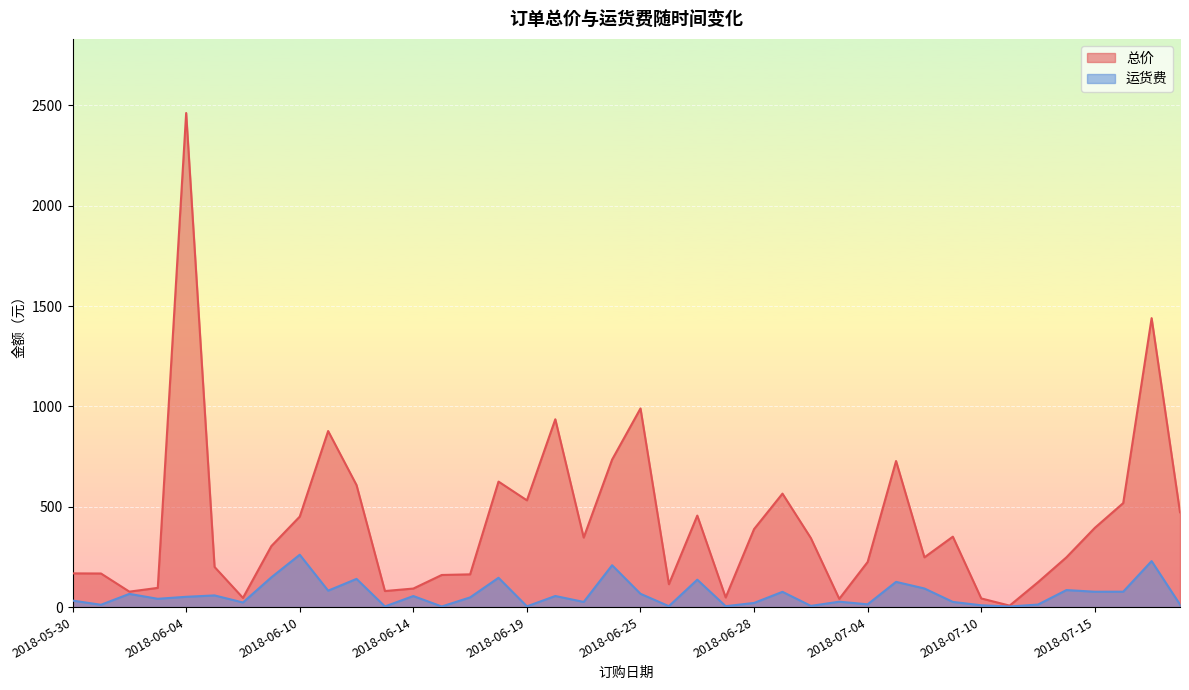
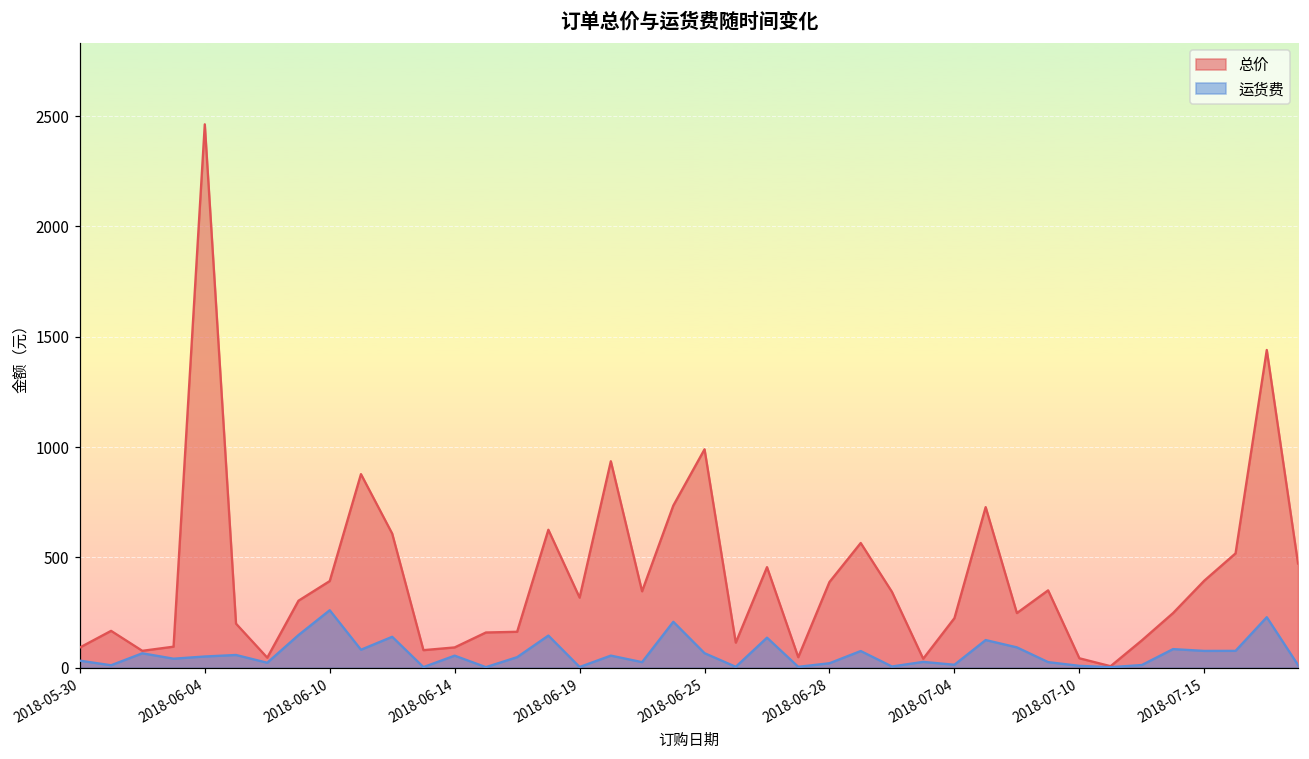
总价, 2018-05-30: 170 -> 90
总价, 2018-06-10: 450 -> 390
总价, 2018-06-19: 530 -> 320
